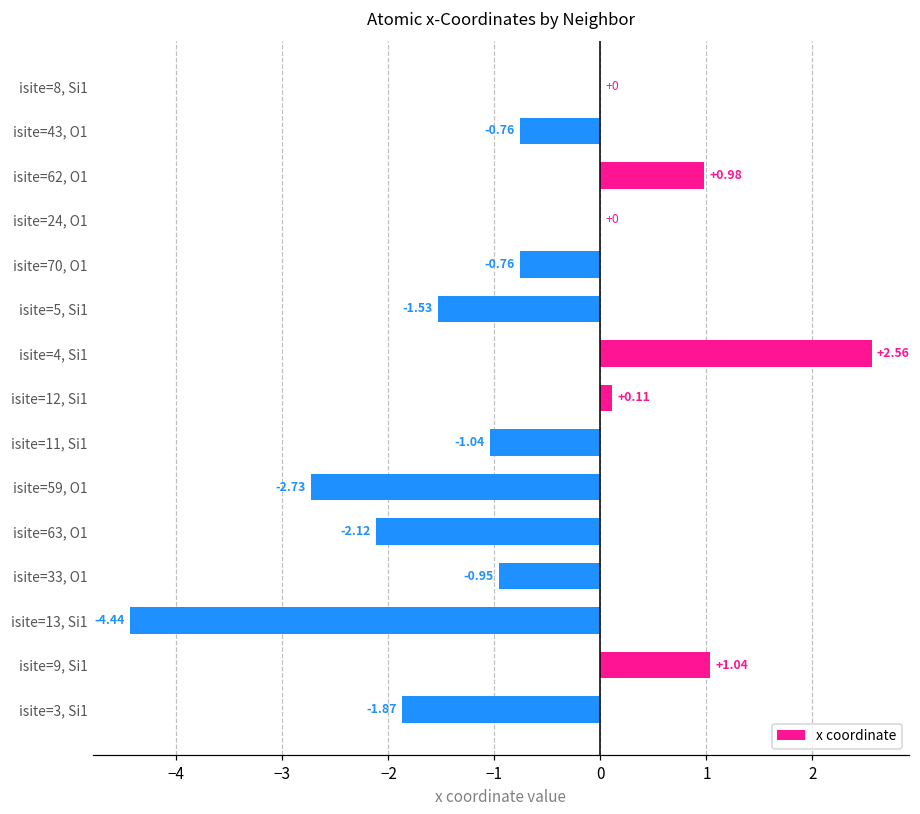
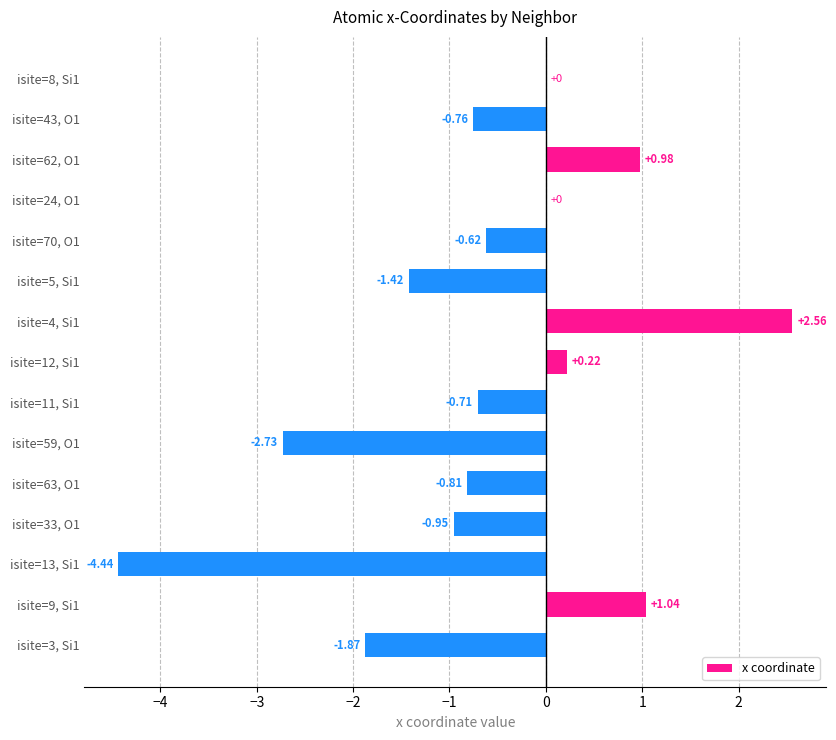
isite=70, O1: -0.76 -> -0.62
isite=5, Si1: -1.53 -> -1.42
isite=12, Si1: +0.11 -> +0.22
isite=11, Si1: -1.04 -> -0.71
isite=63, O1: -2.12 -> -0.81
